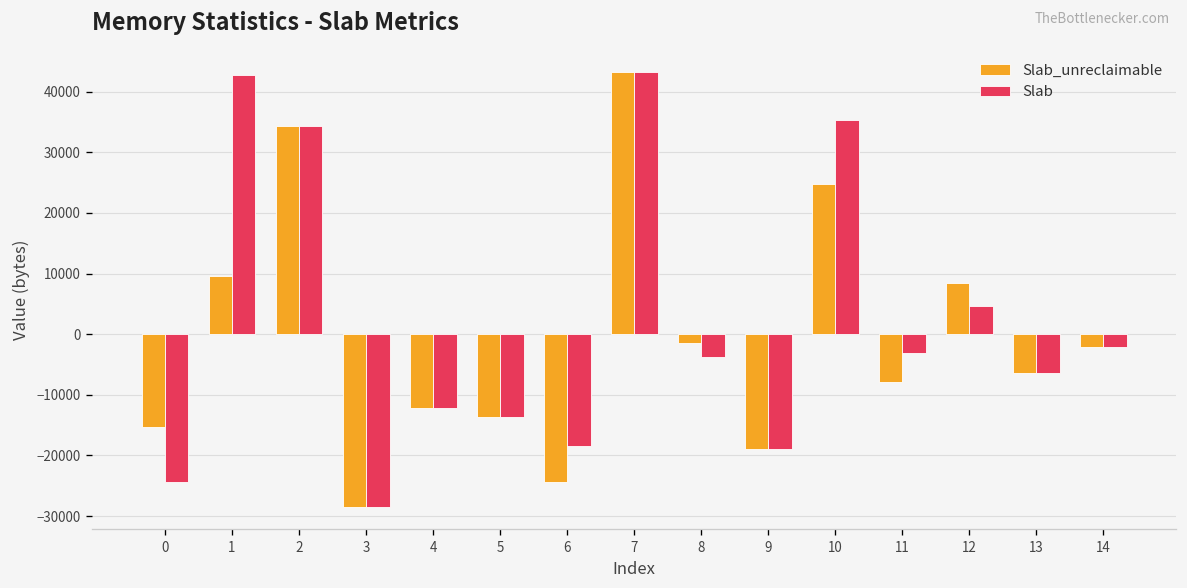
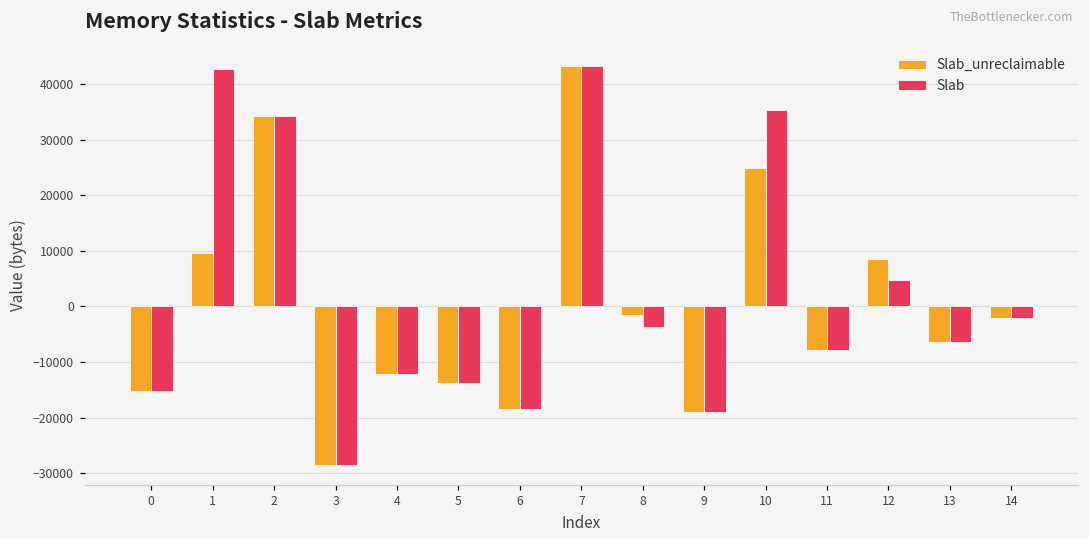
Slab, 0: -24000 -> -15000
Slab_unreclaimable, 6: -24000 -> -18000
Slab, 11: -3000 -> -8000
